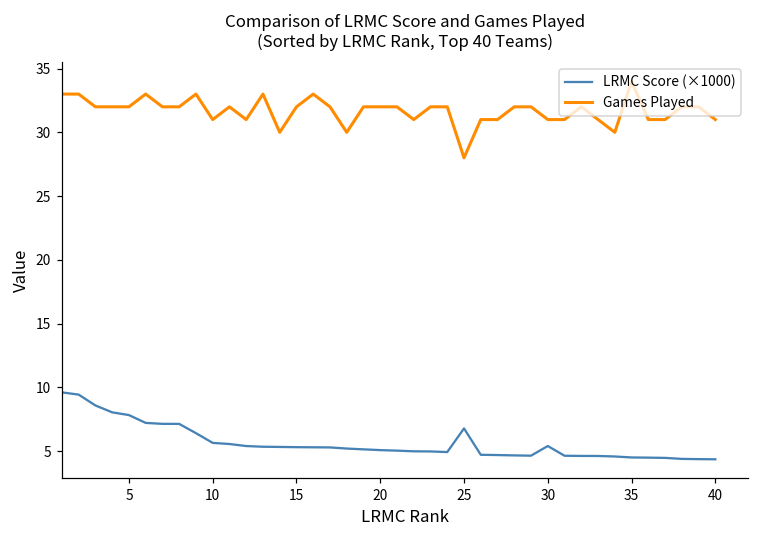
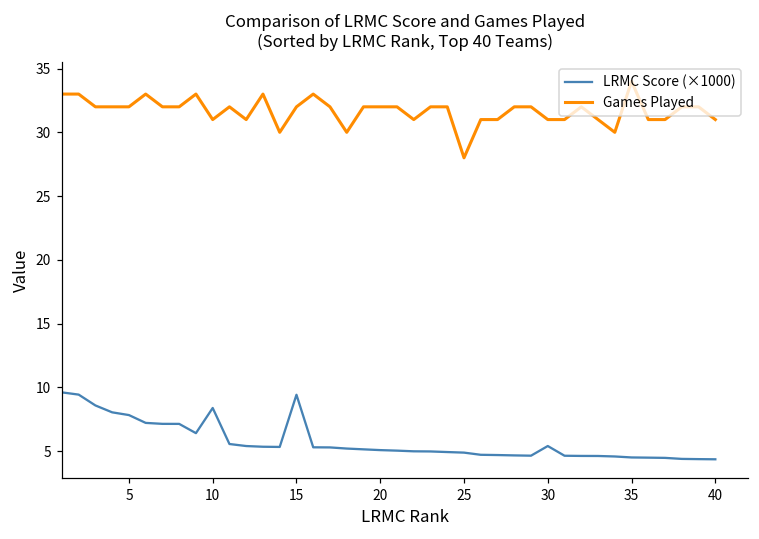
LRMC Score (×1000), 10: 5.6 -> 8.4
LRMC Score (×1000), 15: 5.3 -> 9.4
LRMC Score (×1000), 25: 6.8 -> 4.9
